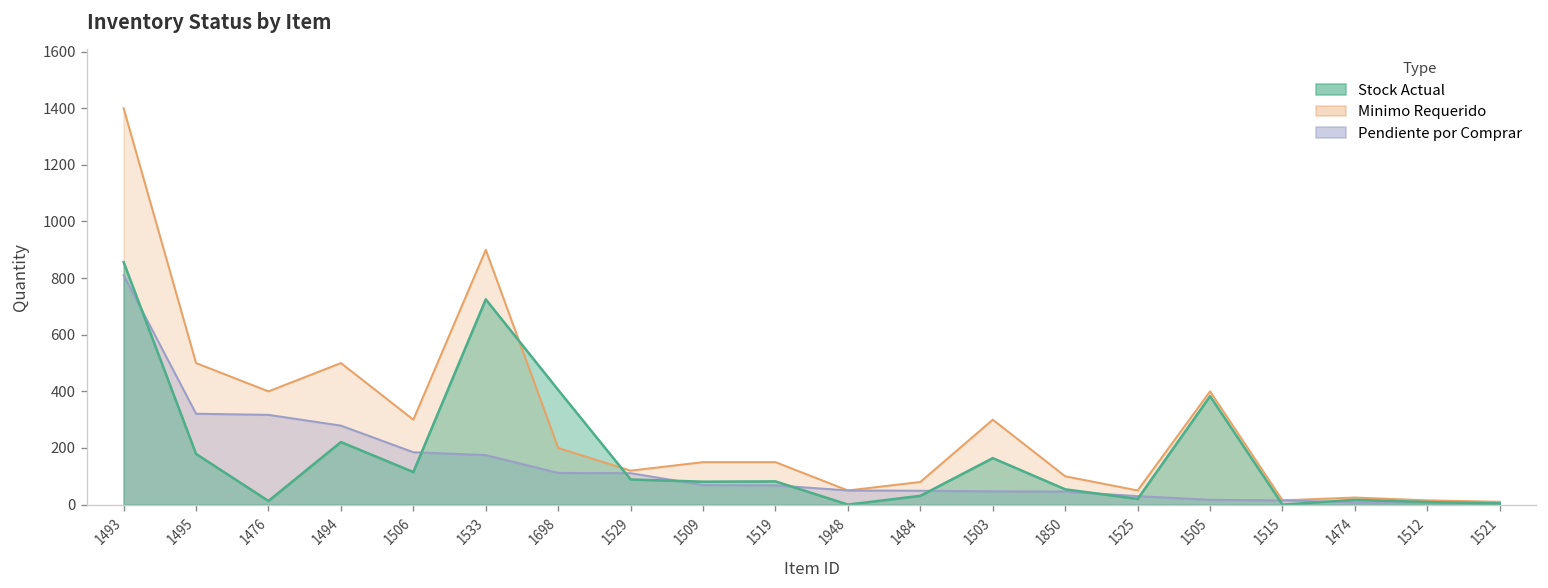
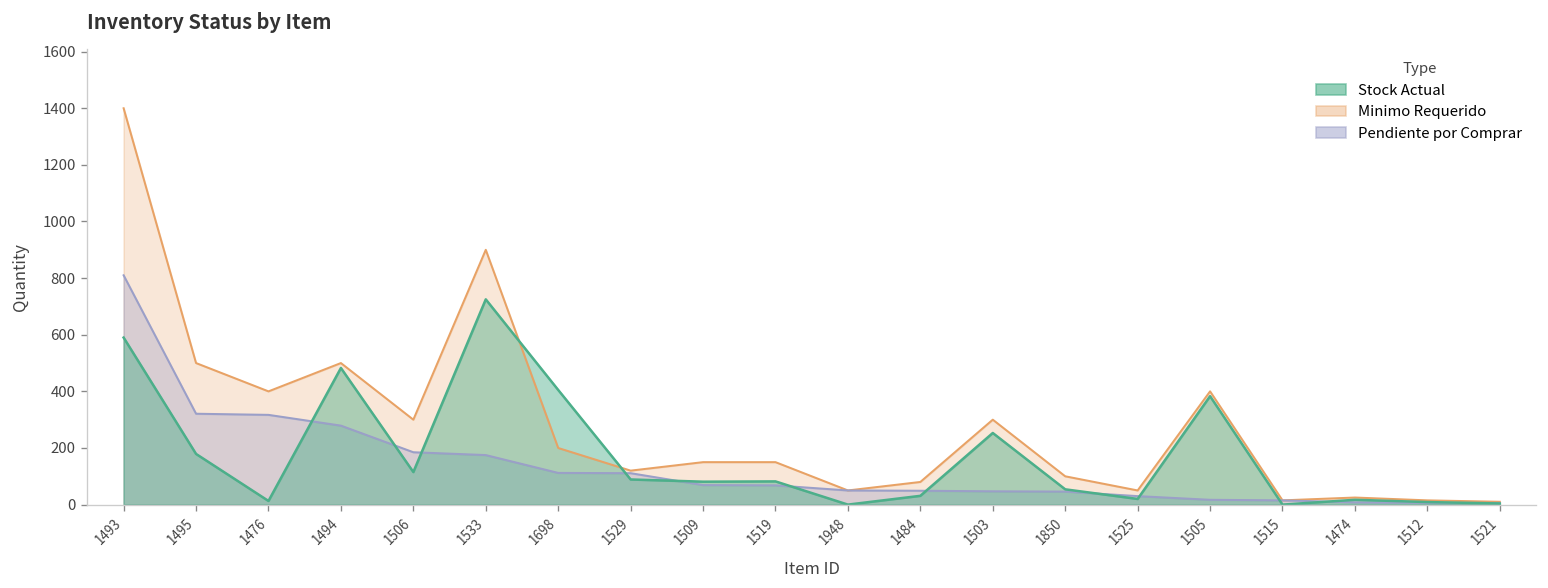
Stock Actual, 1493: 860 -> 590
Stock Actual, 1494: 220 -> 480
Stock Actual, 1503: 160 -> 250
